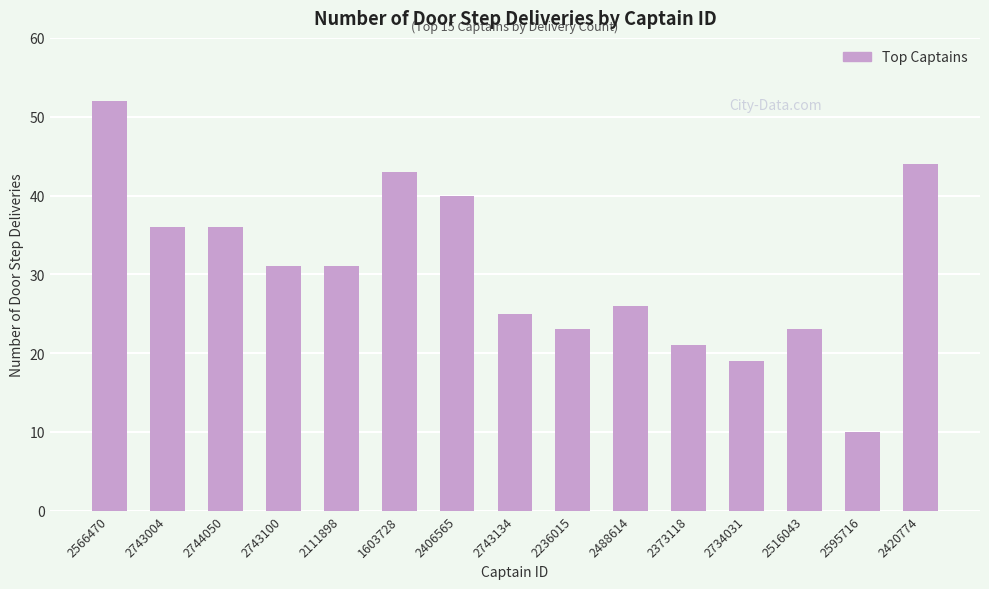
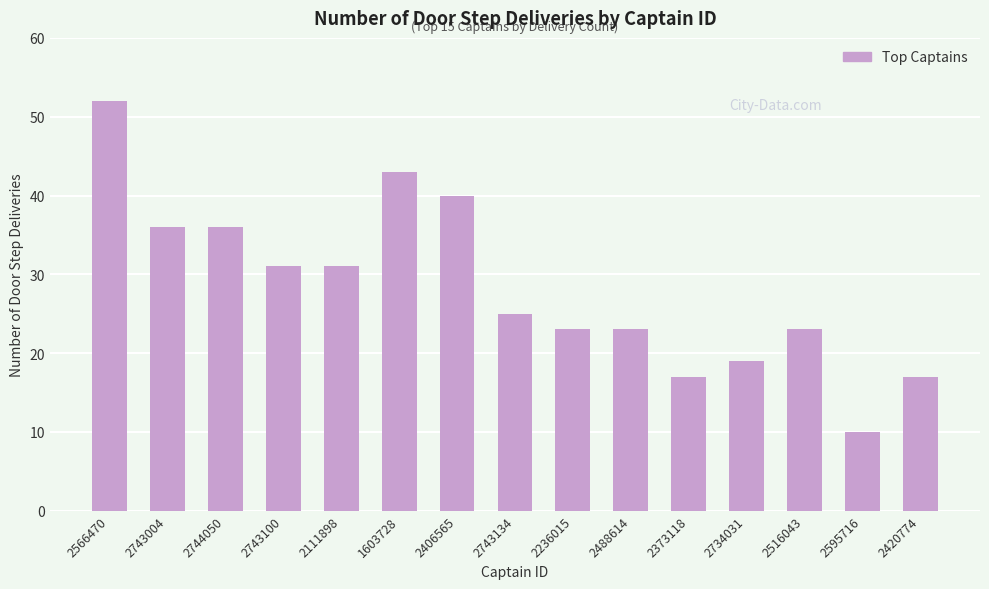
2488614: 26 -> 23
2373118: 21 -> 17
2420774: 44 -> 17
